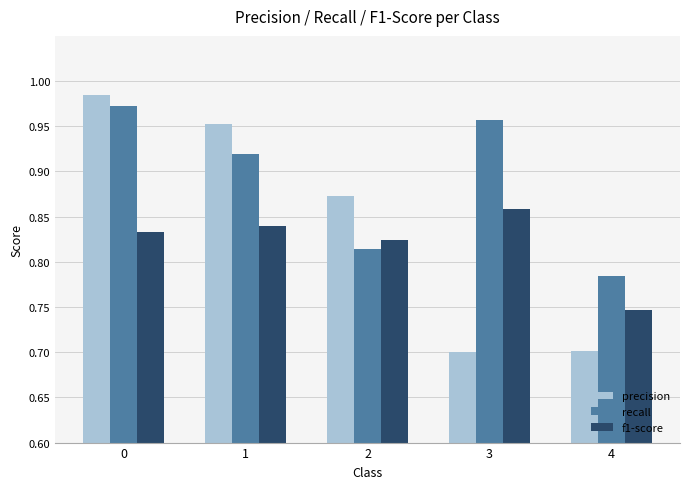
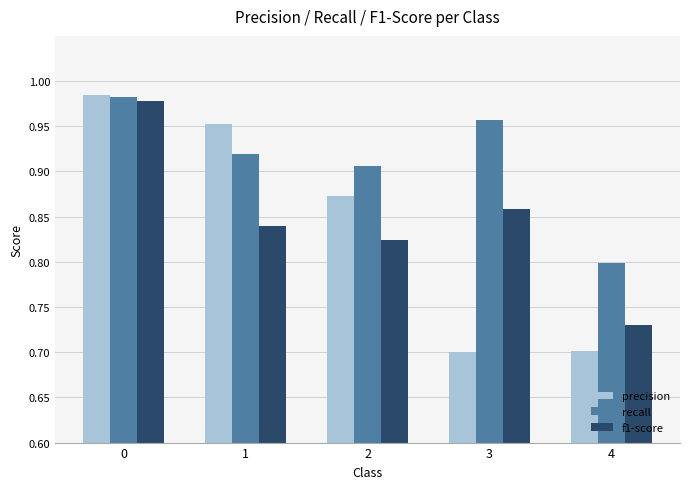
recall, 0: 0.97 -> 0.98
f1-score, 0: 0.83 -> 0.98
recall, 2: 0.81 -> 0.91
recall, 4: 0.78 -> 0.80
f1-score, 4: 0.75 -> 0.73
